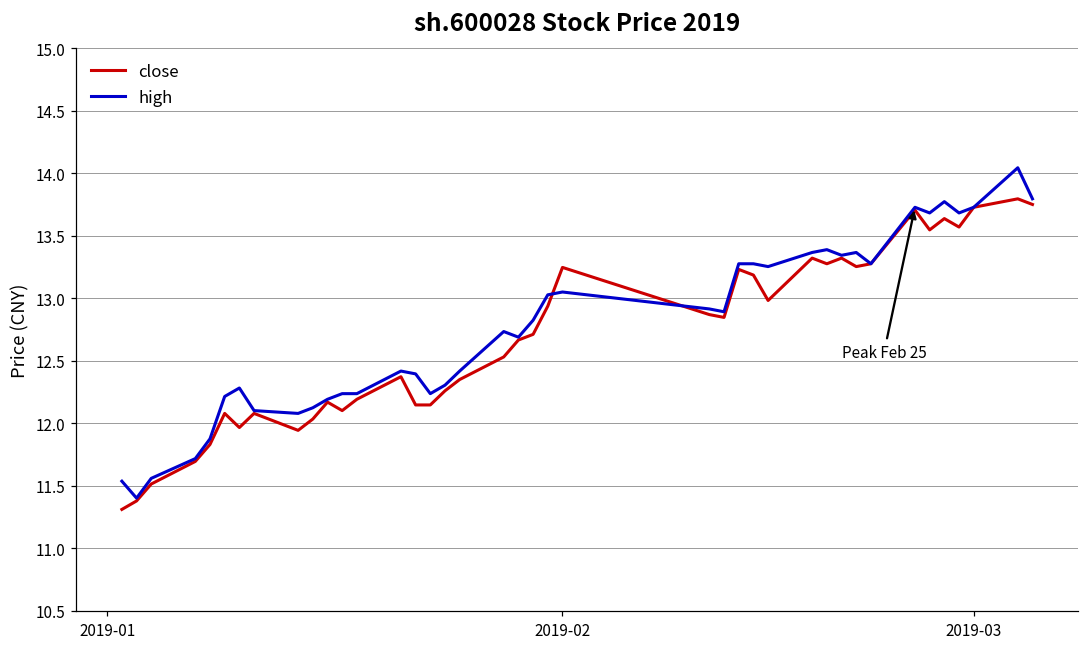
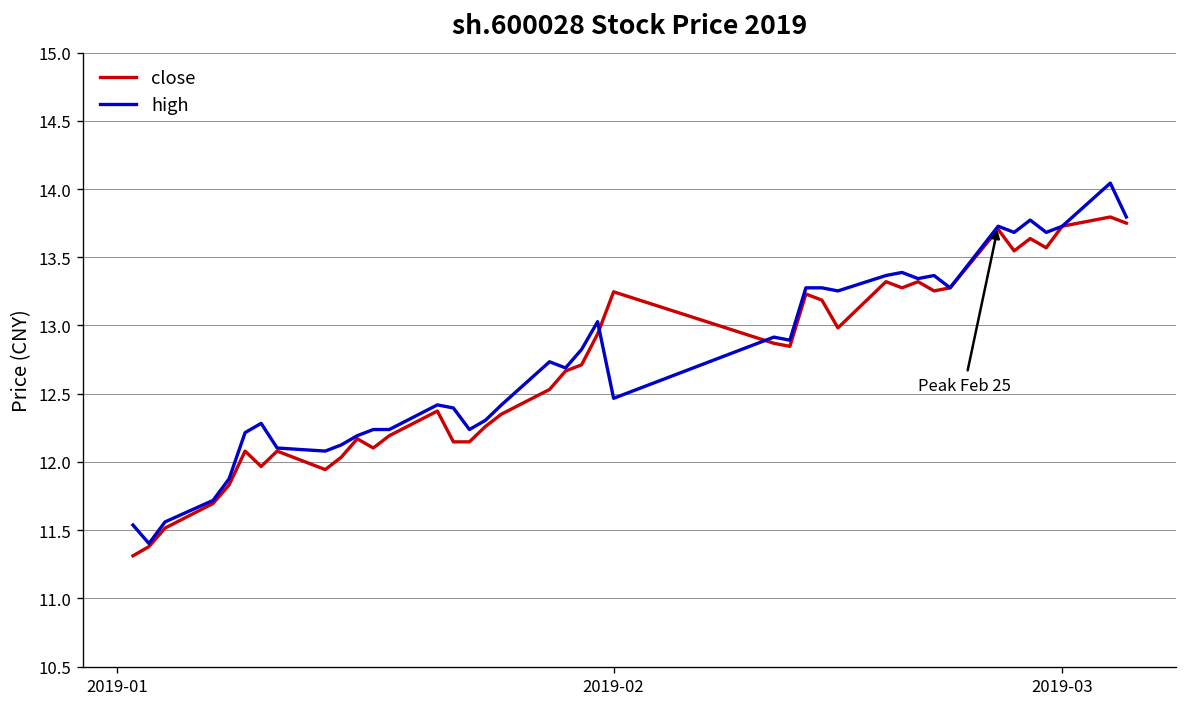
high, 2019-02: 13.05 -> 12.47
